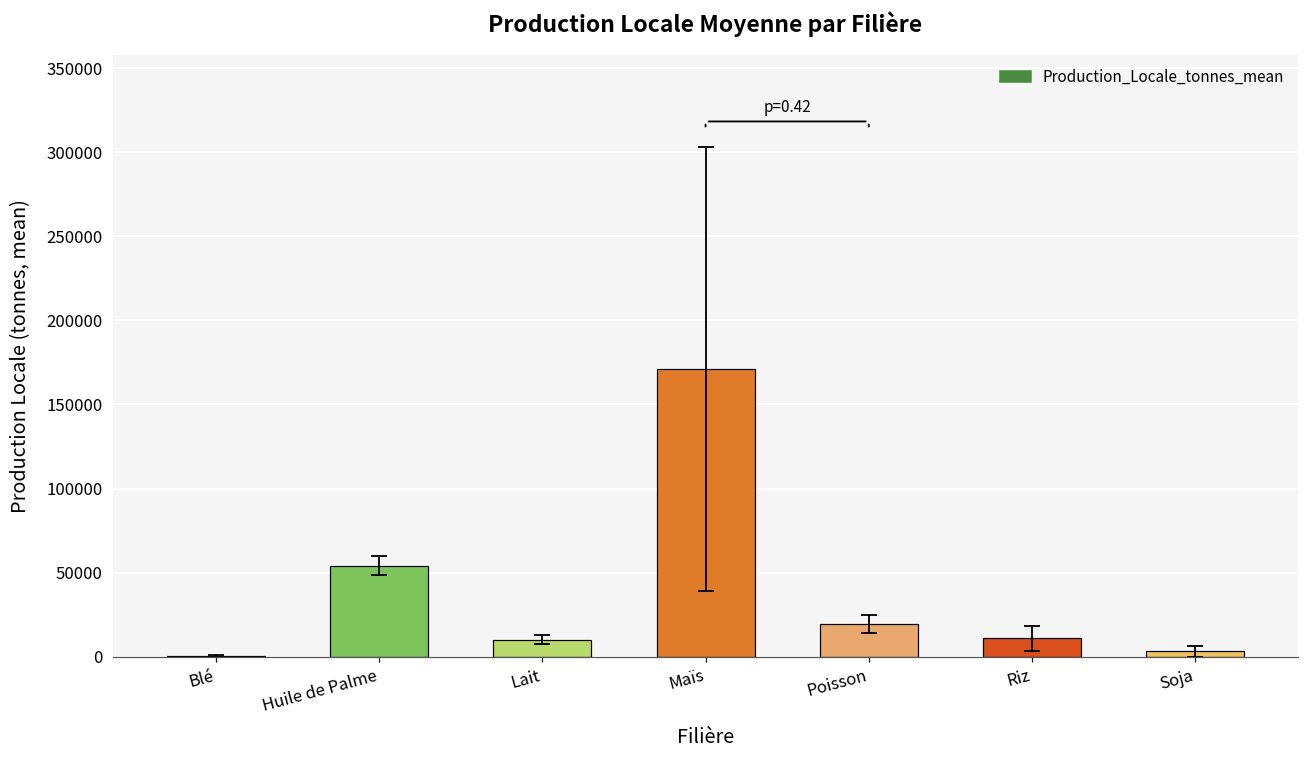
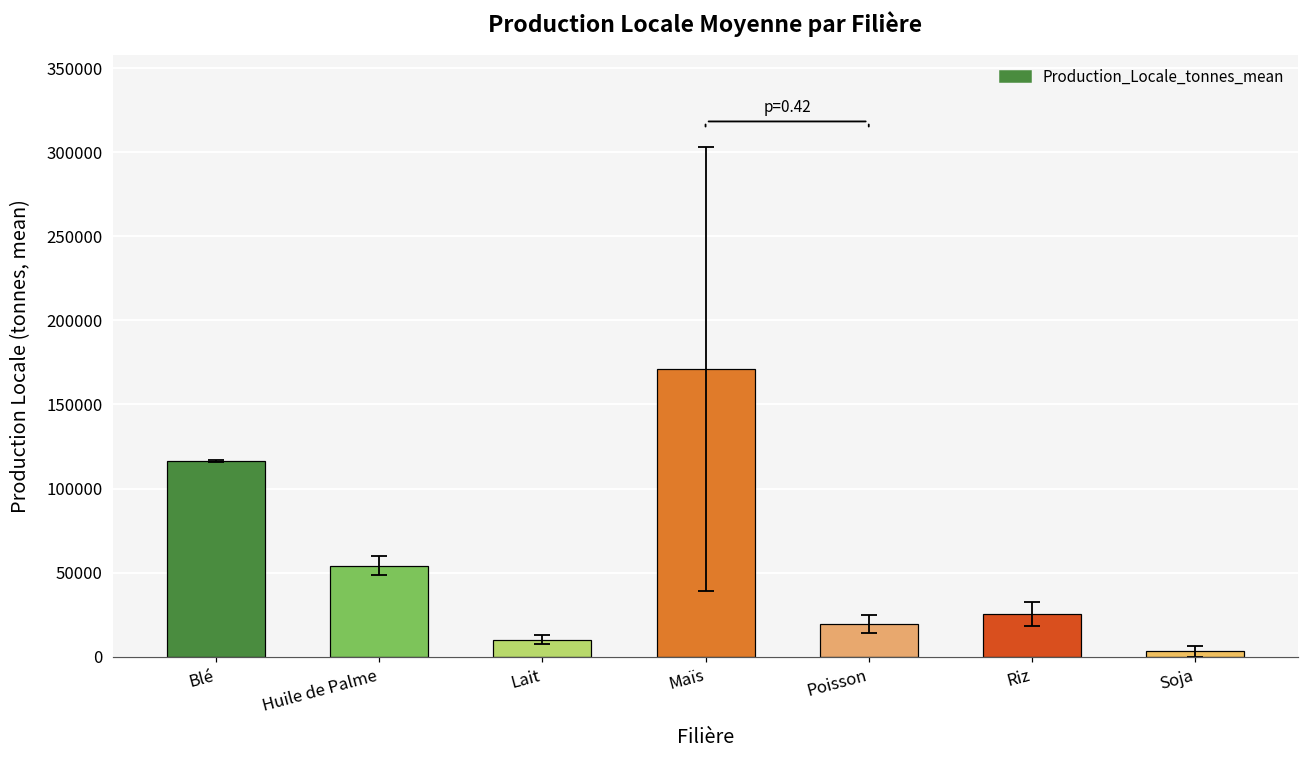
Production_Locale_tonnes_mean, Blé: 1000 -> 116000
Production_Locale_tonnes_mean, Riz: 11000 -> 25000
